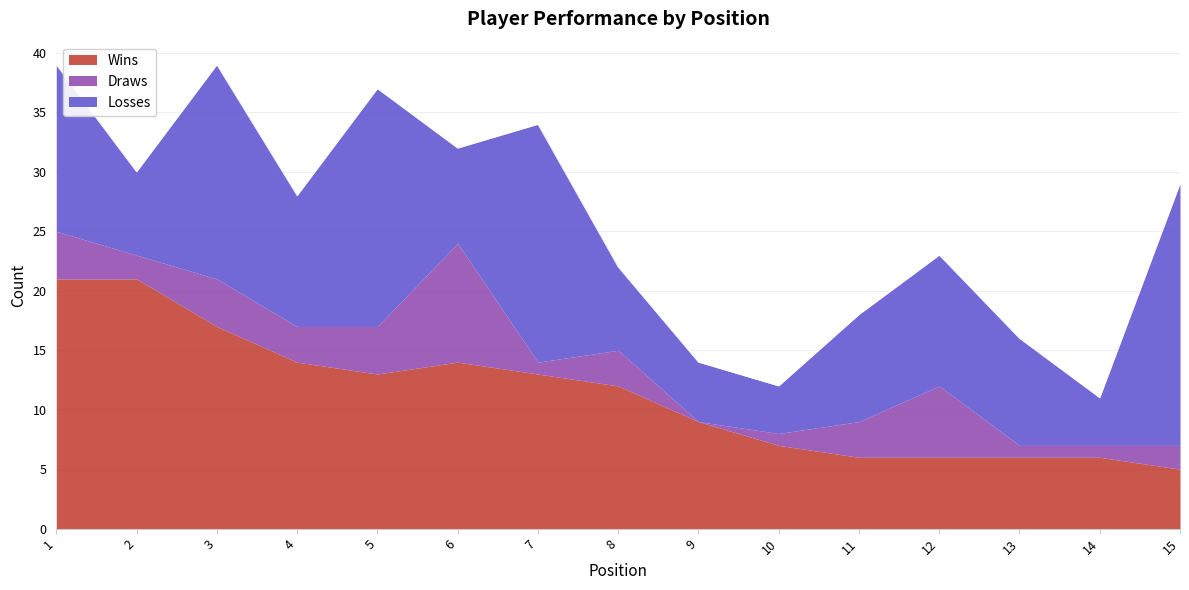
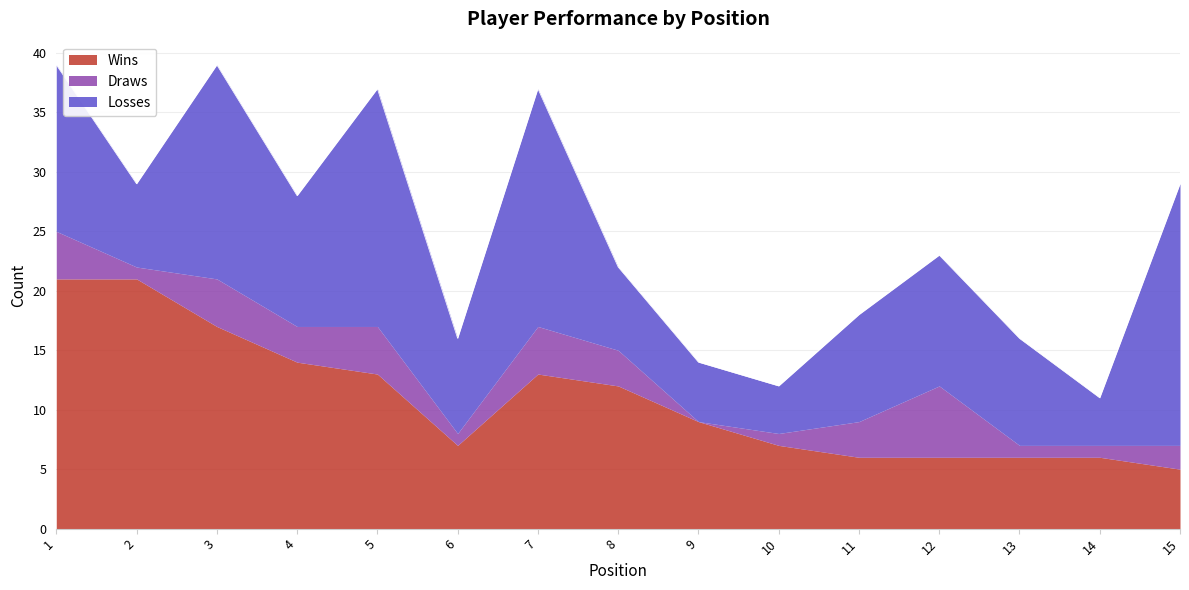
Draws, 2: 2 -> 1
Wins, 6: 14 -> 7
Draws, 6: 10 -> 1
Draws, 7: 1 -> 4
